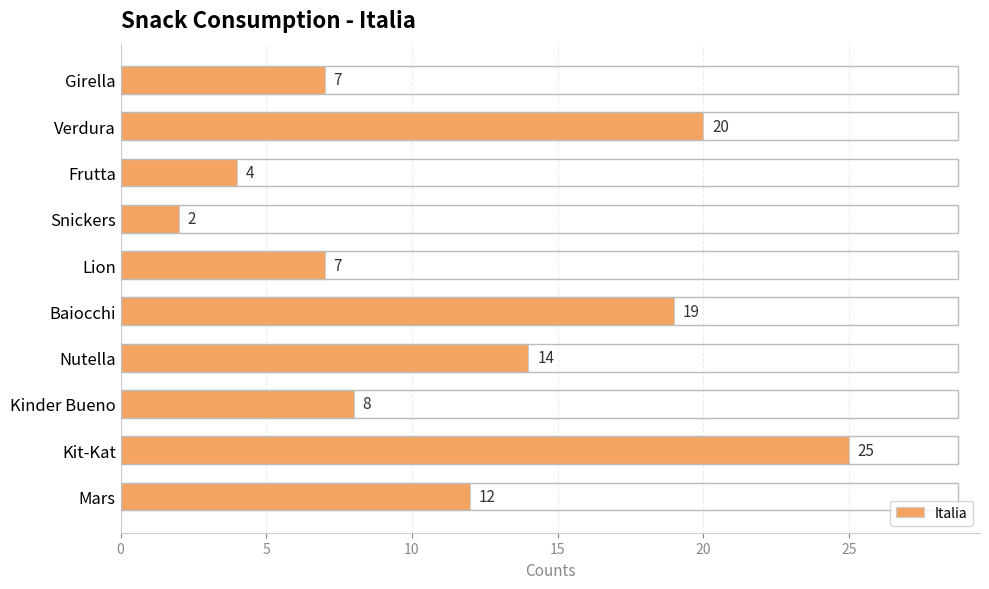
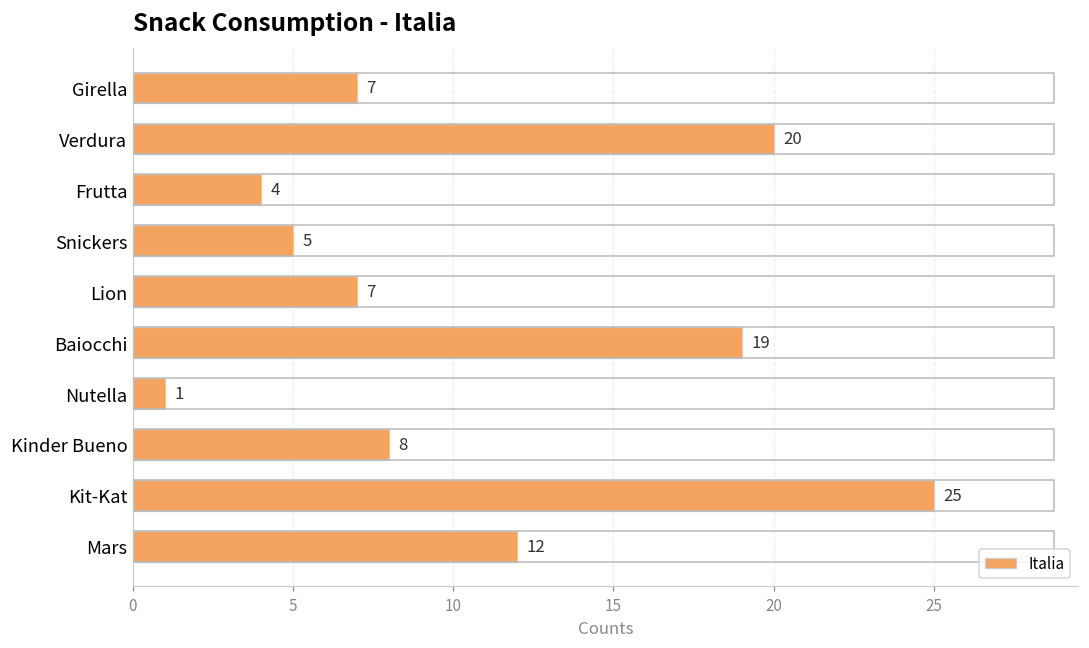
Snickers: 2 -> 5
Nutella: 14 -> 1
